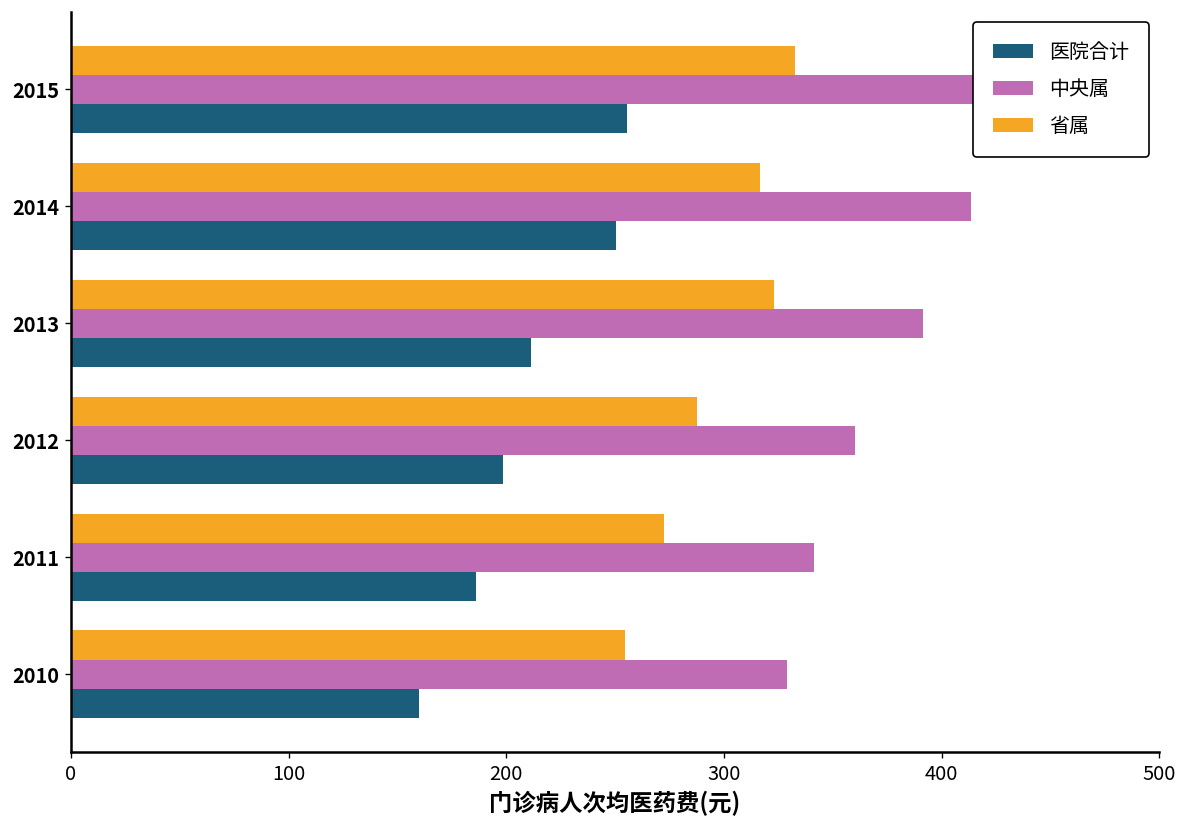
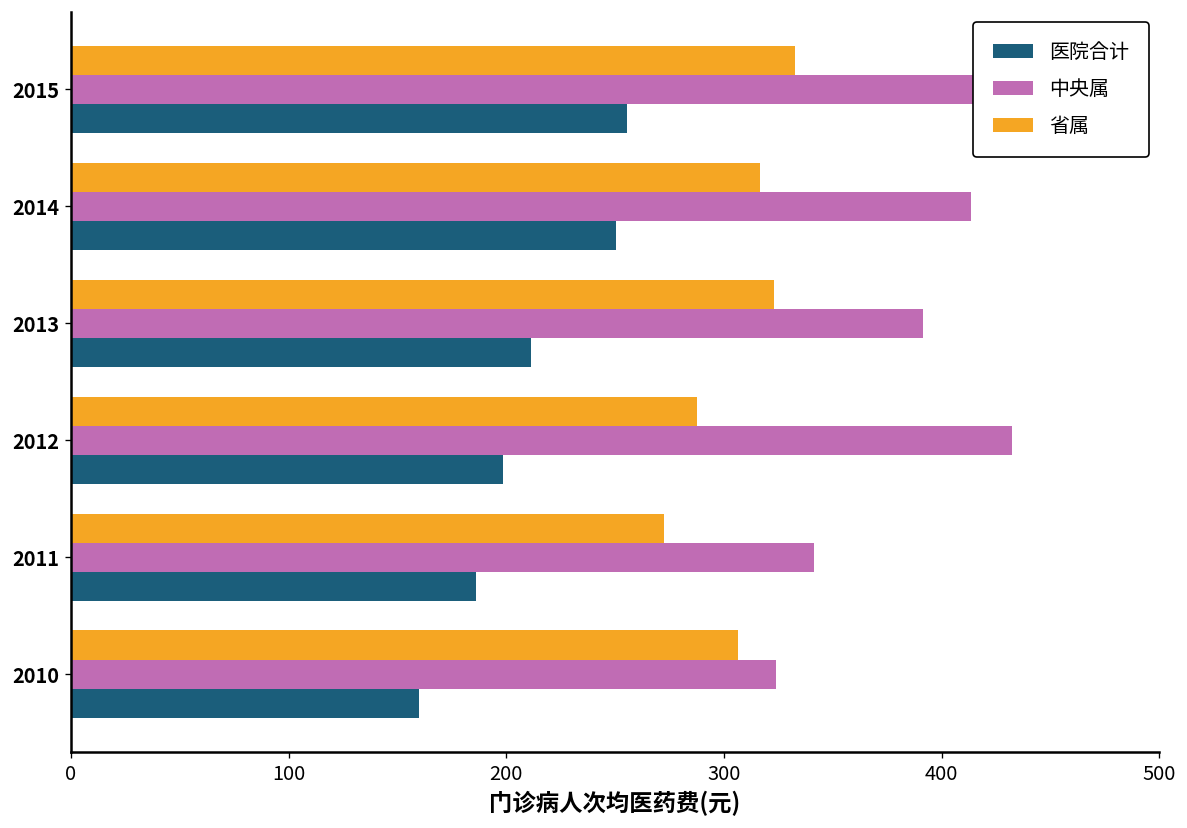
中央属, 2012: 360 -> 432
省属, 2010: 254 -> 306
中央属, 2010: 329 -> 324
